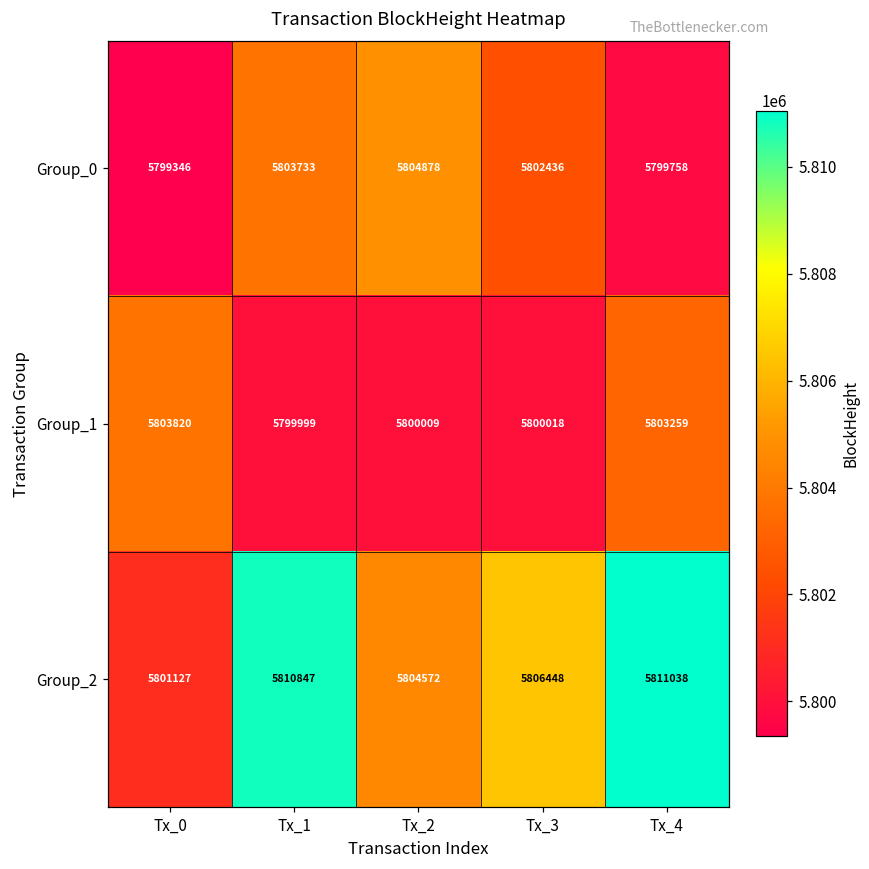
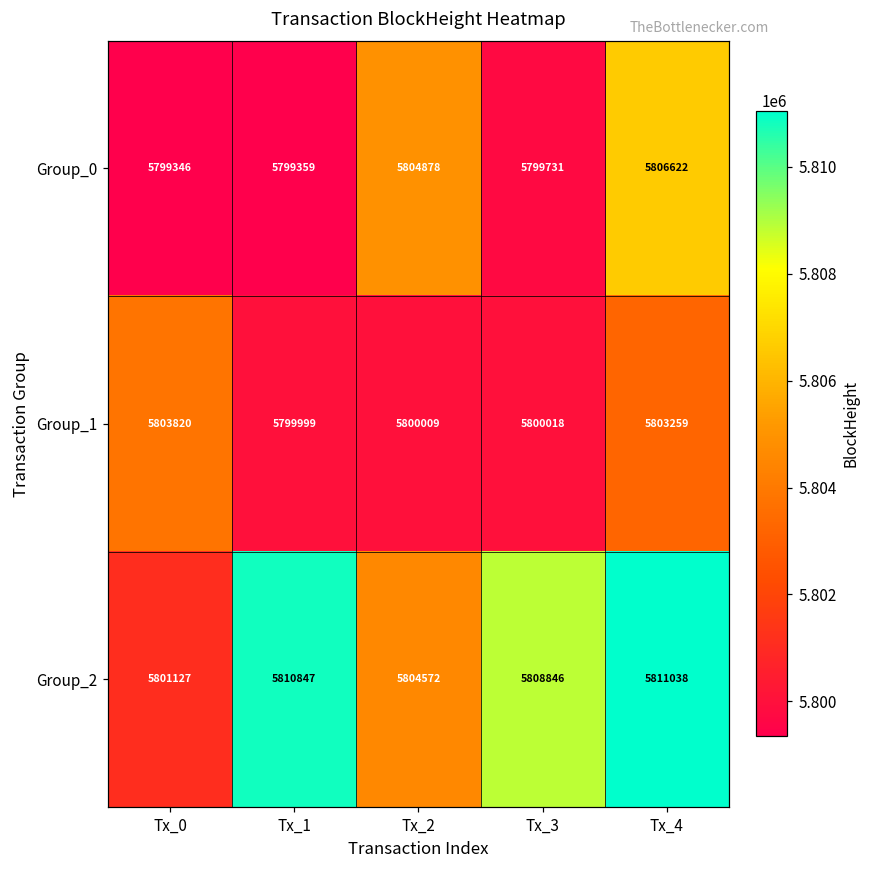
Group_0, Tx_1: 5803733 -> 5799359
Group_0, Tx_3: 5802436 -> 5799731
Group_0, Tx_4: 5799758 -> 5806622
Group_2, Tx_3: 5806448 -> 5808846
